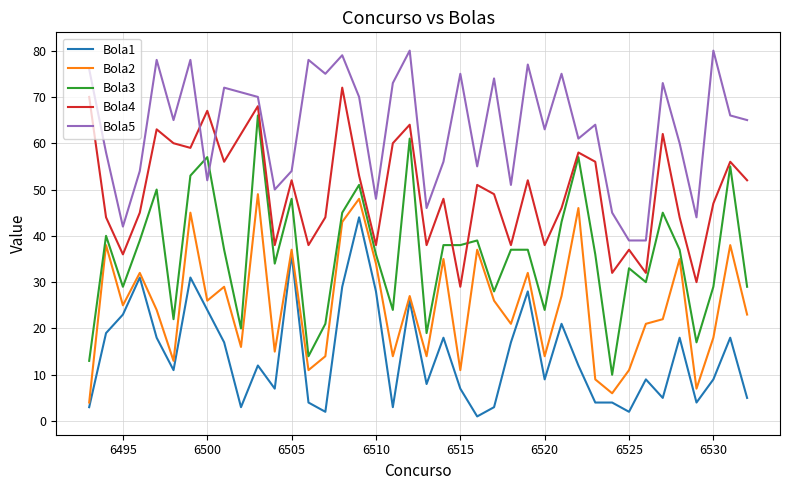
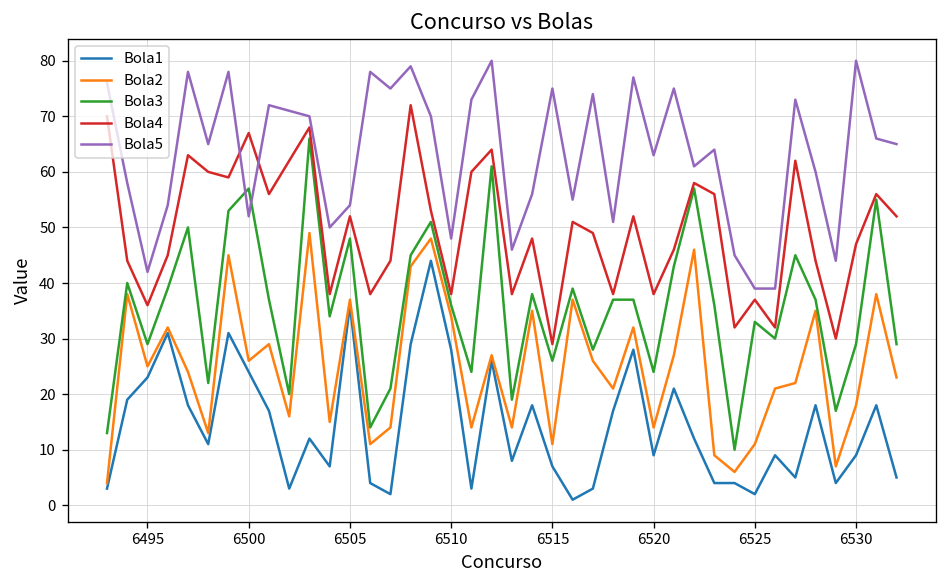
Bola3, 6515: 38 -> 26
